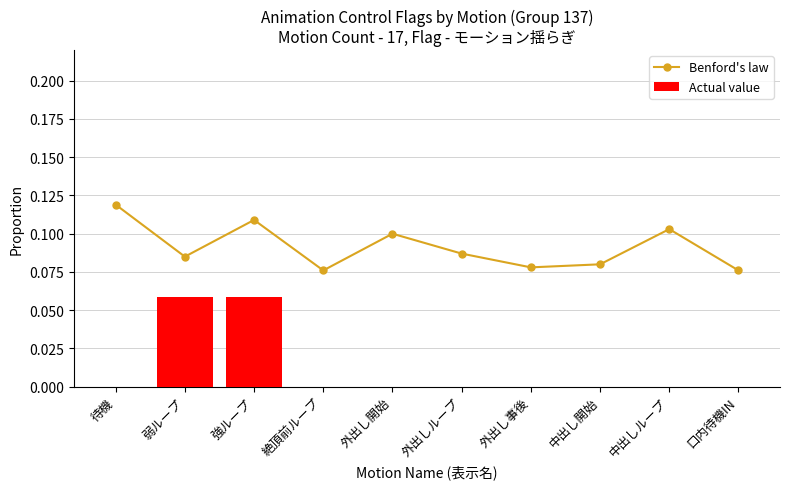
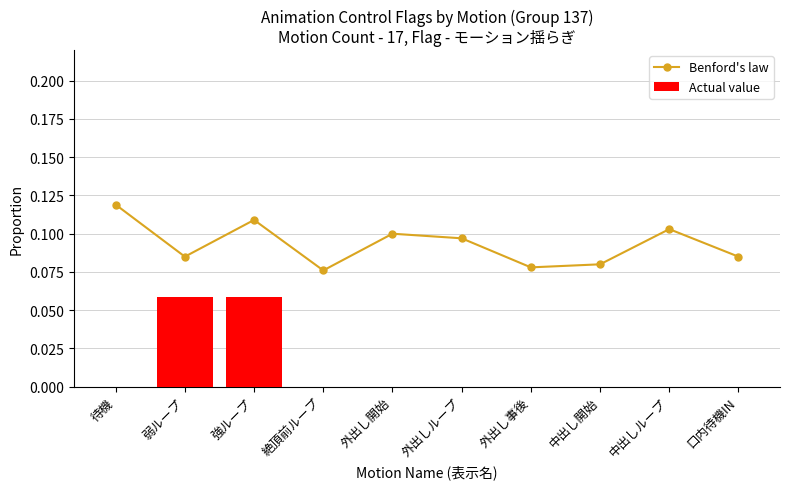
Benford's law, 外出しループ: 0.087 -> 0.097
Benford's law, 口内待機IN: 0.076 -> 0.085
